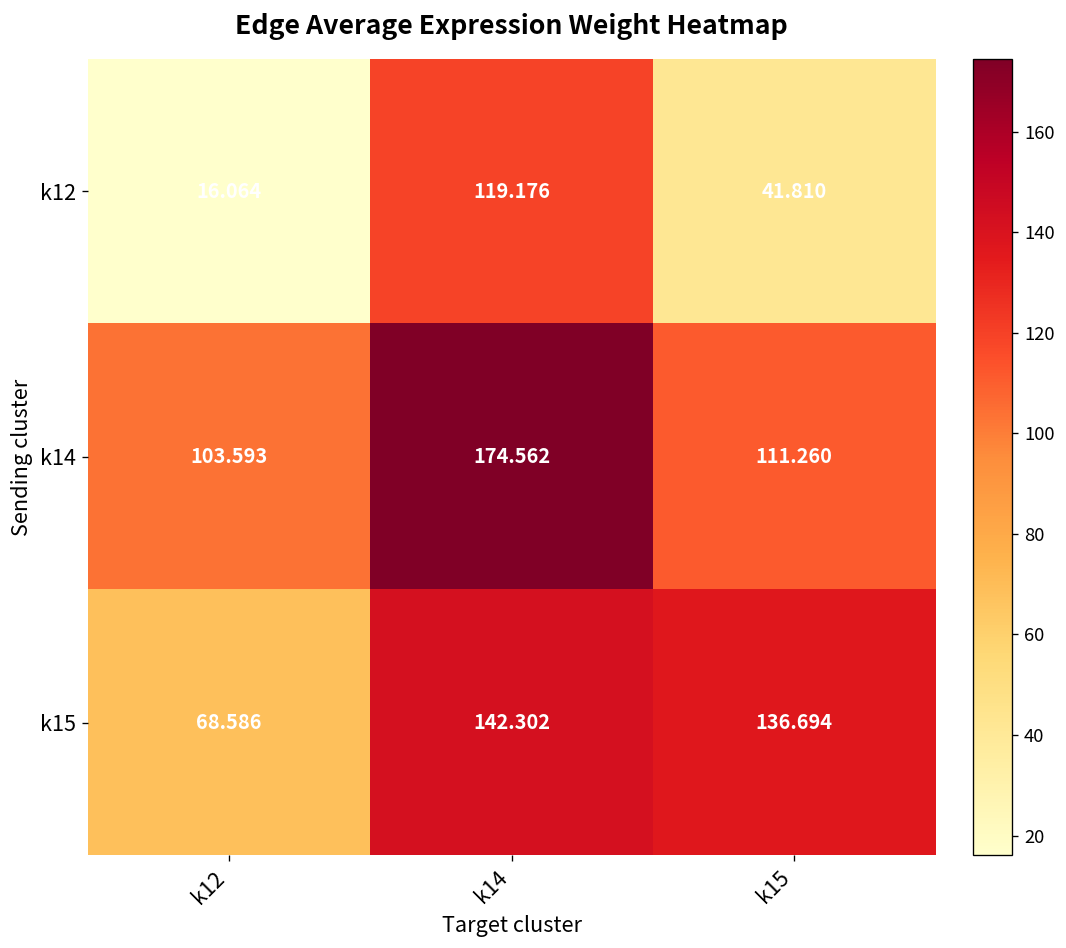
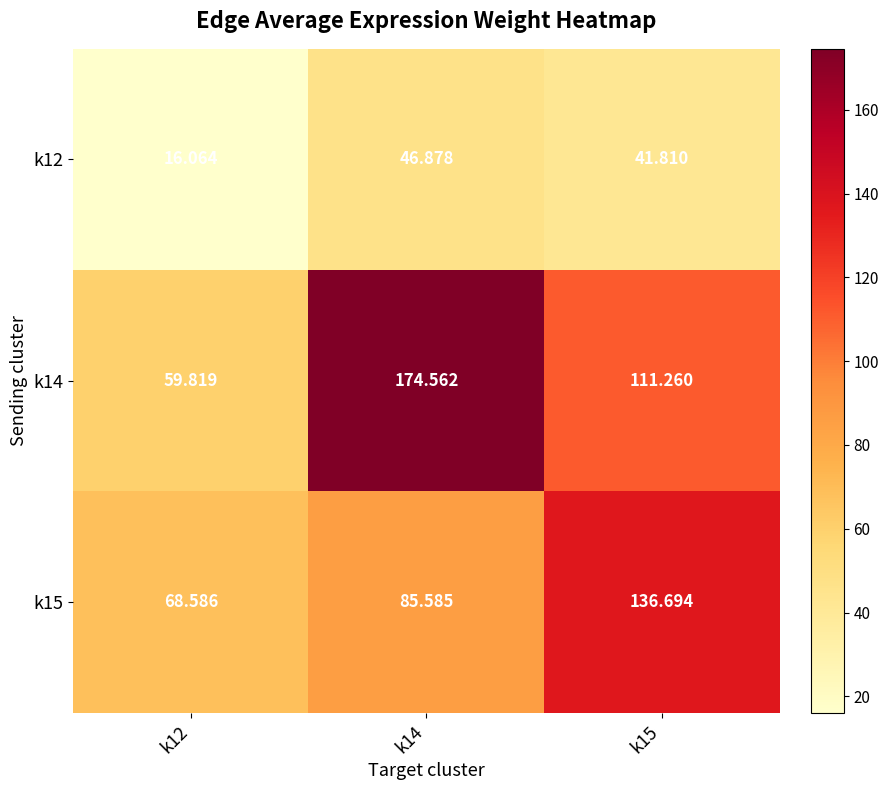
k12, k14: 119.176 -> 46.878
k14, k12: 103.593 -> 59.819
k15, k14: 142.302 -> 85.585
